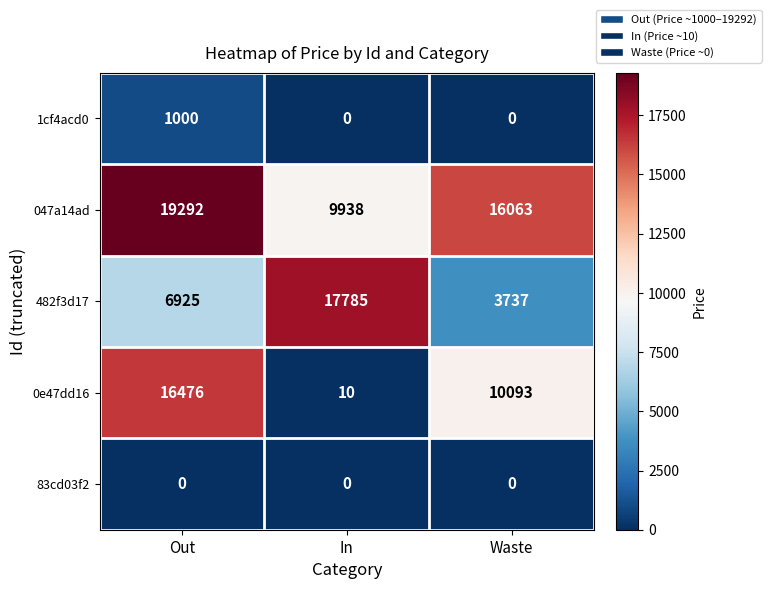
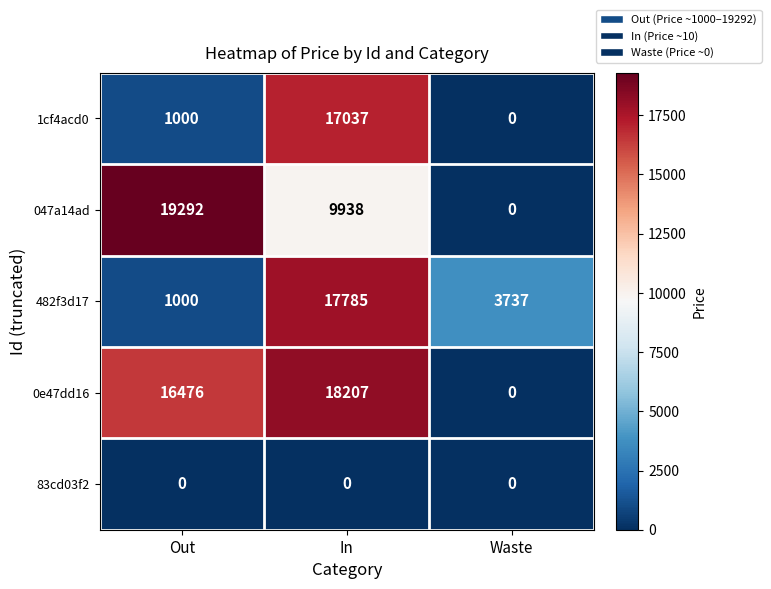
1cf4acd0, In: 0 -> 17037
047a14ad, Waste: 16063 -> 0
482f3d17, Out: 6925 -> 1000
0e47dd16, In: 10 -> 18207
0e47dd16, Waste: 10093 -> 0
